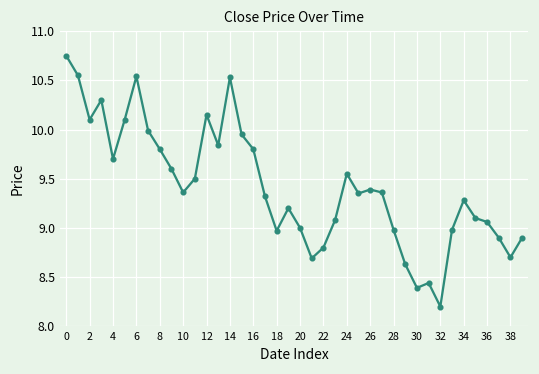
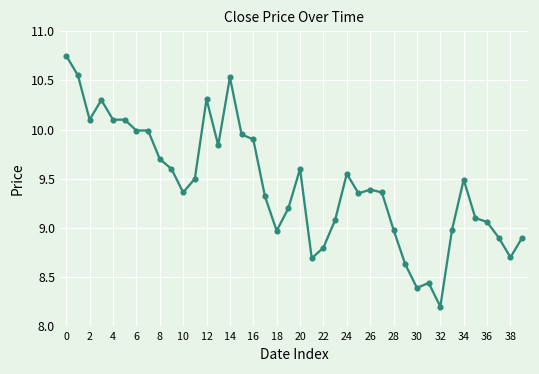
4: 9.7 -> 10.1
6: 10.5 -> 10.0
8: 9.8 -> 9.7
12: 10.2 -> 10.3
16: 9.8 -> 9.9
20: 9.0 -> 9.6
34: 9.3 -> 9.5
